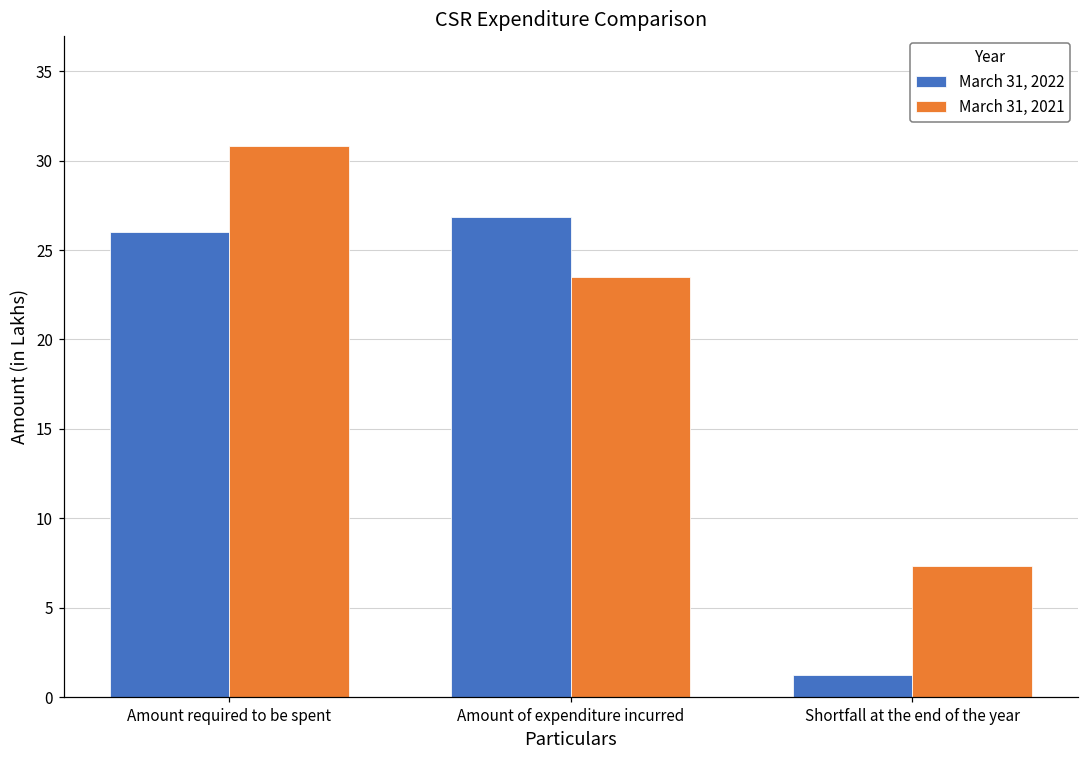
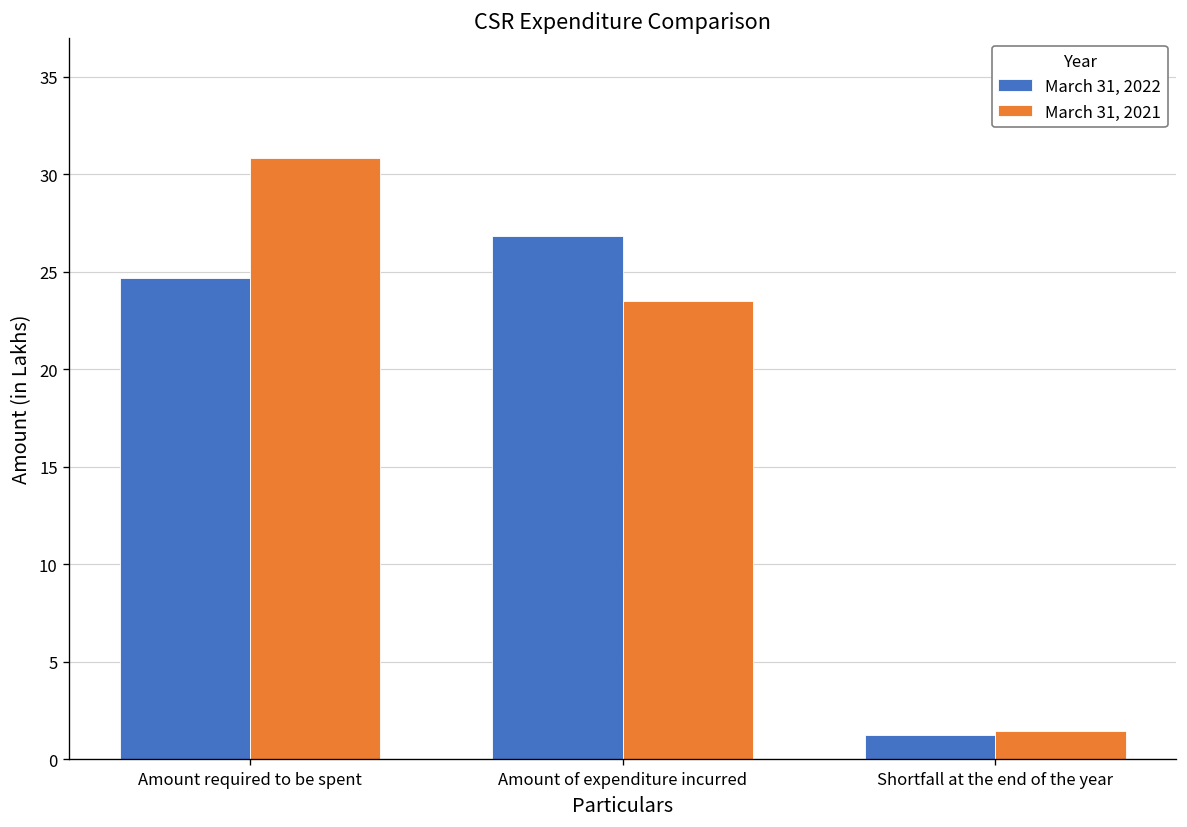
March 31, 2022, Amount required to be spent: 26.0 -> 24.7
March 31, 2021, Shortfall at the end of the year: 7.3 -> 1.5
